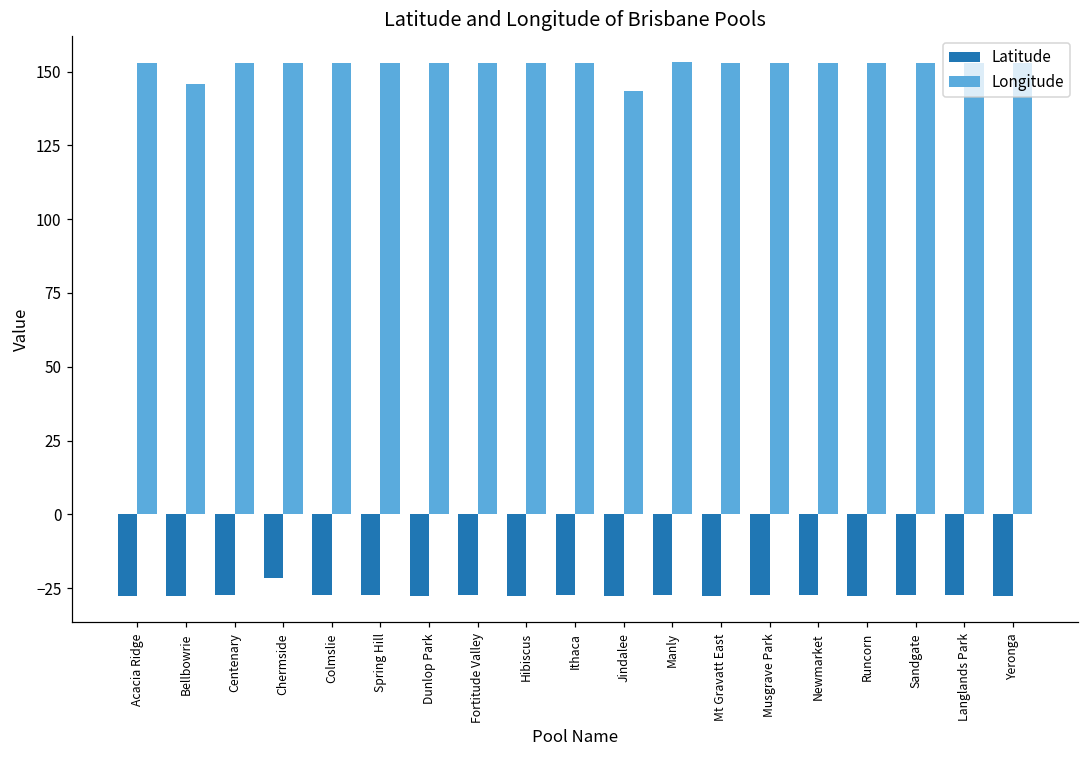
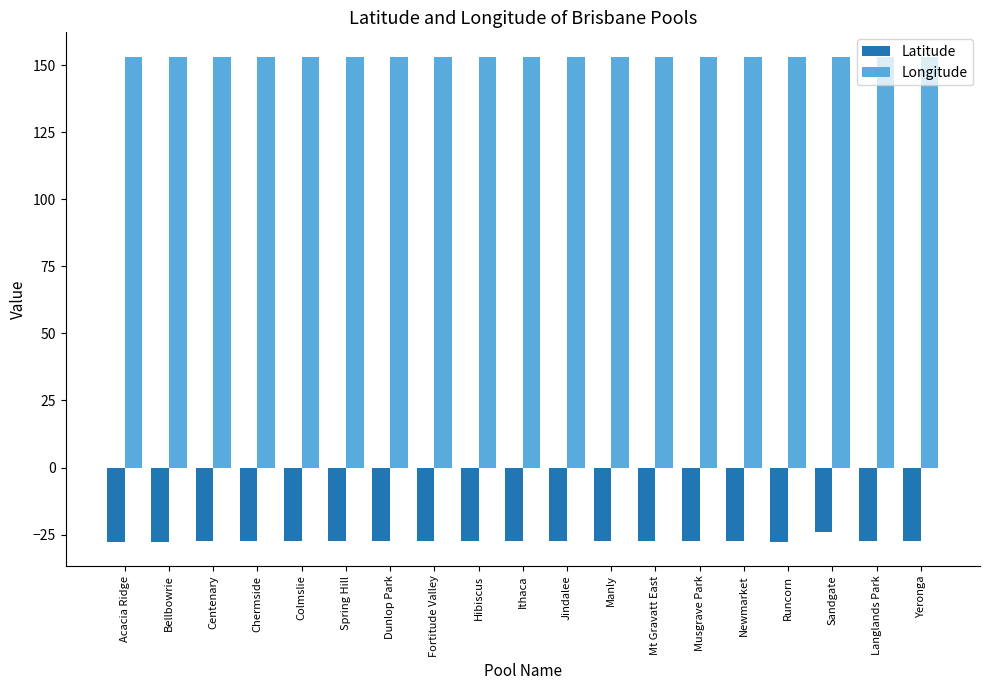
Longitude, Bellbowrie: 146 -> 153
Latitude, Chermside: -22 -> -27
Longitude, Jindalee: 143 -> 153
Latitude, Sandgate: -27 -> -24
